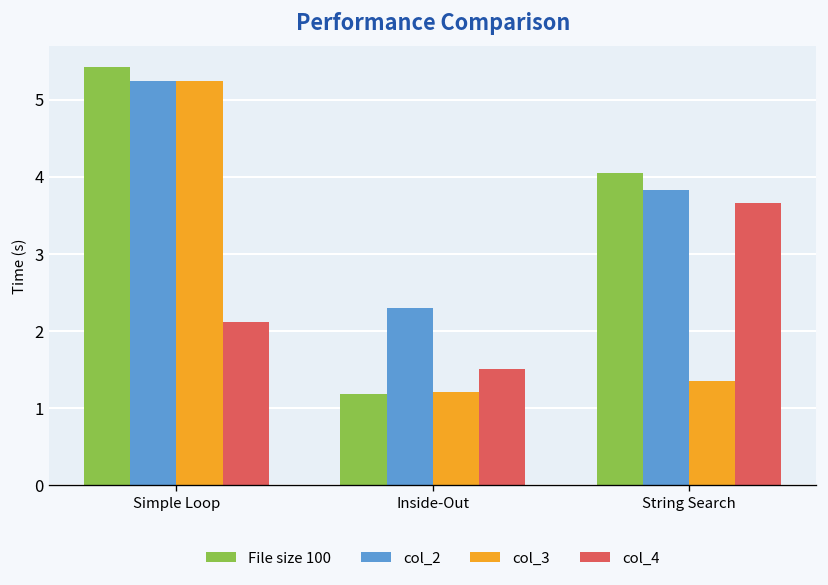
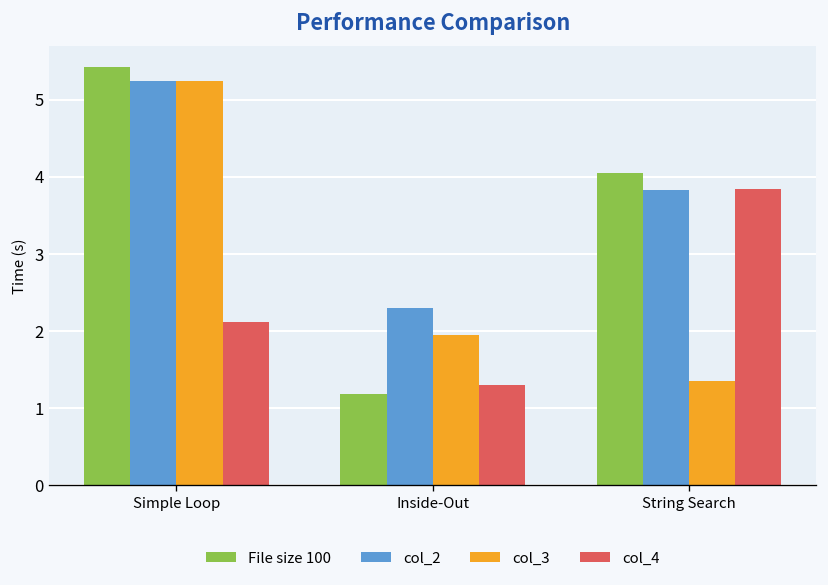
col_3, Inside-Out: 1.2 -> 1.9
col_4, Inside-Out: 1.5 -> 1.3
col_4, String Search: 3.7 -> 3.8
